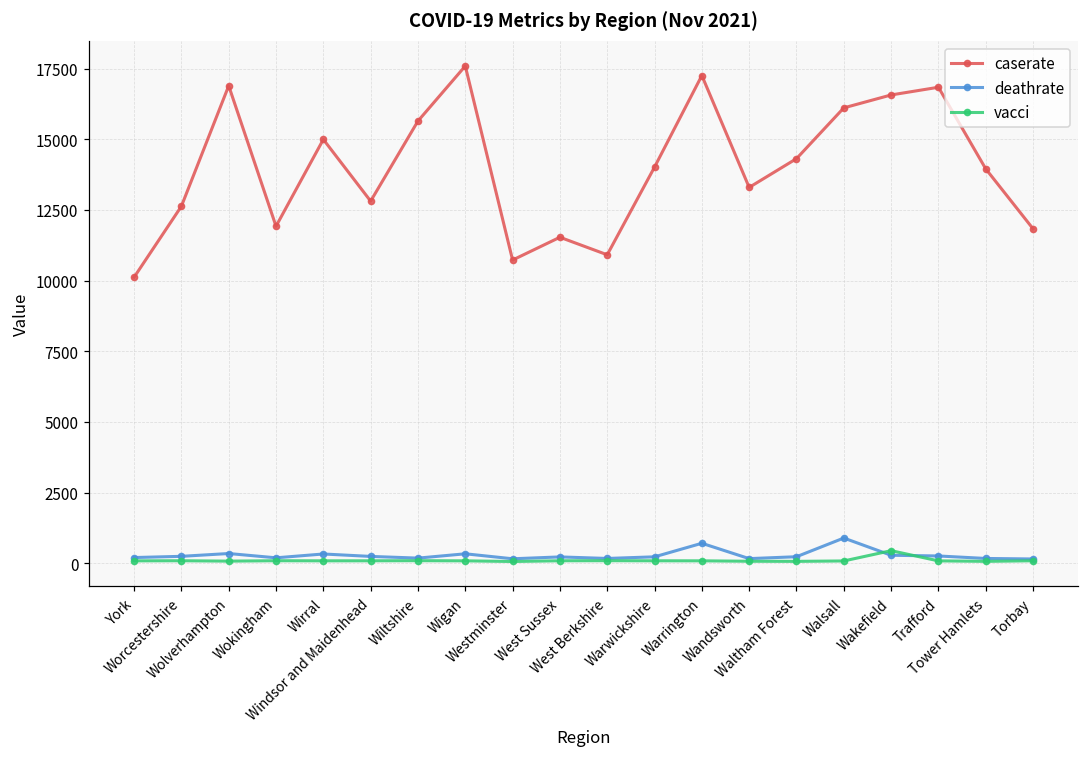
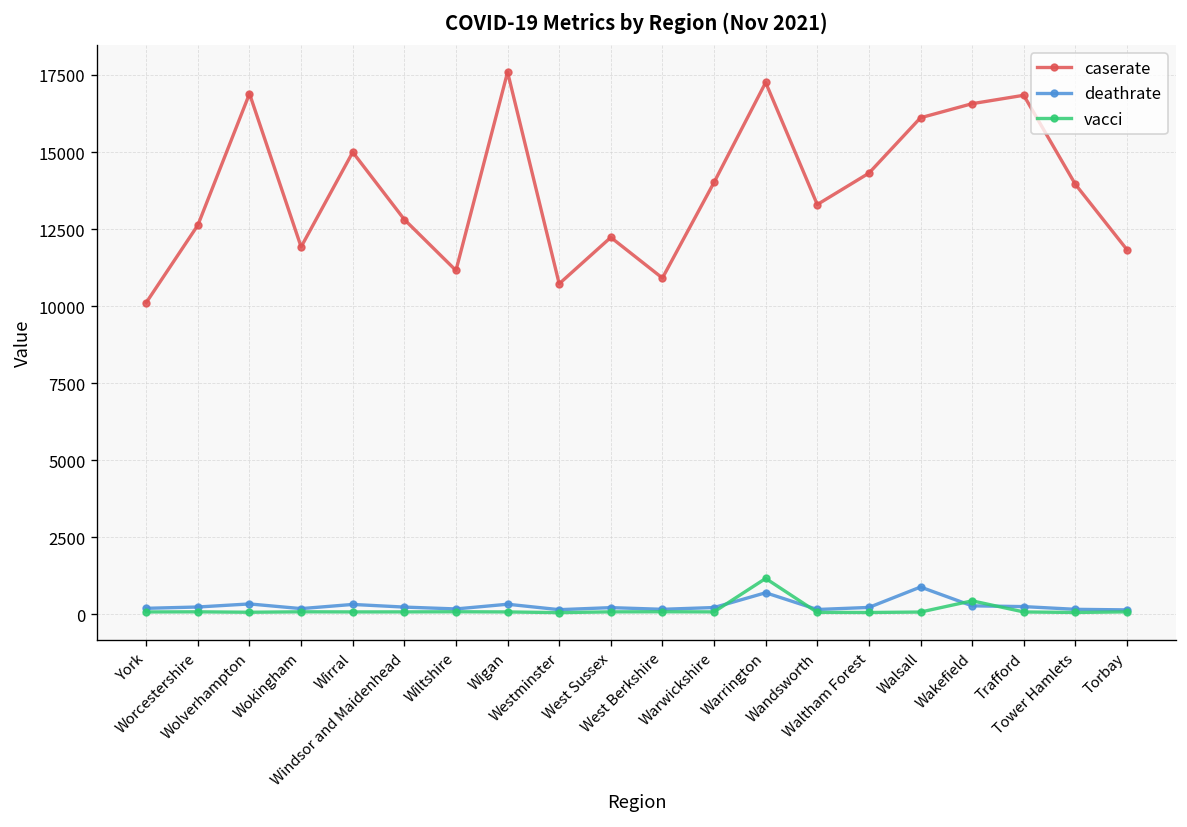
caserate, Wiltshire: 15600 -> 11200
caserate, West Sussex: 11500 -> 12200
vacci, Warrington: 100 -> 1200
